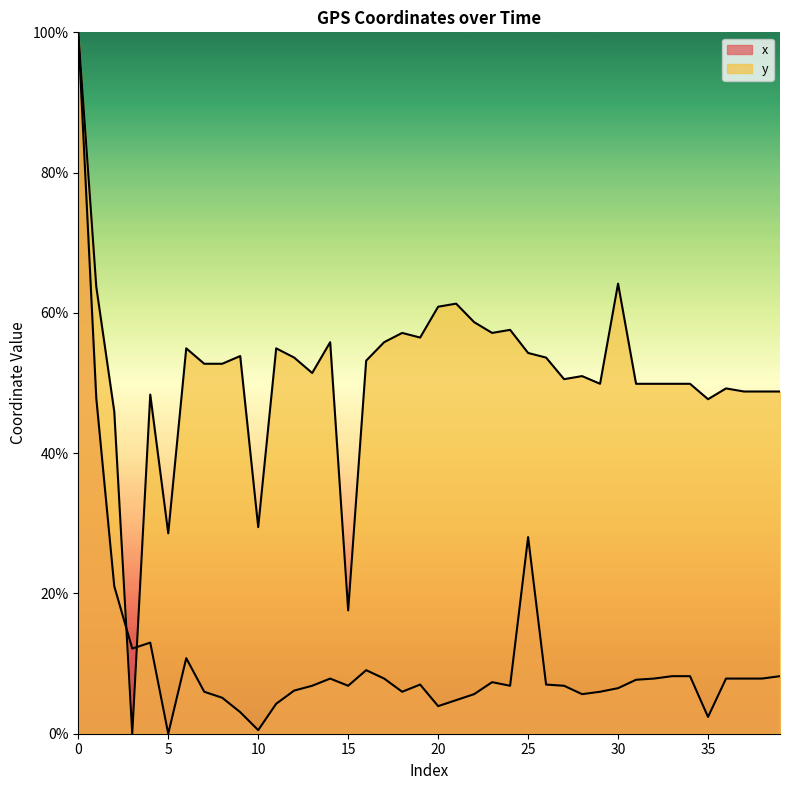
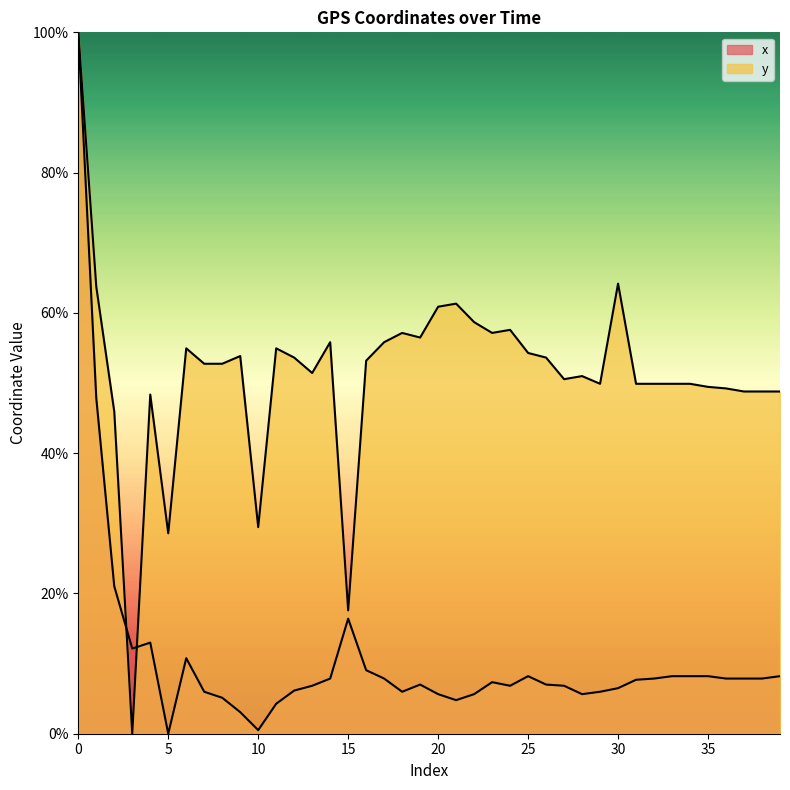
x, 15: 7% -> 16%
x, 20: 4% -> 6%
x, 25: 28% -> 8%
x, 35: 2% -> 8%
y, 35: 48% -> 49%
